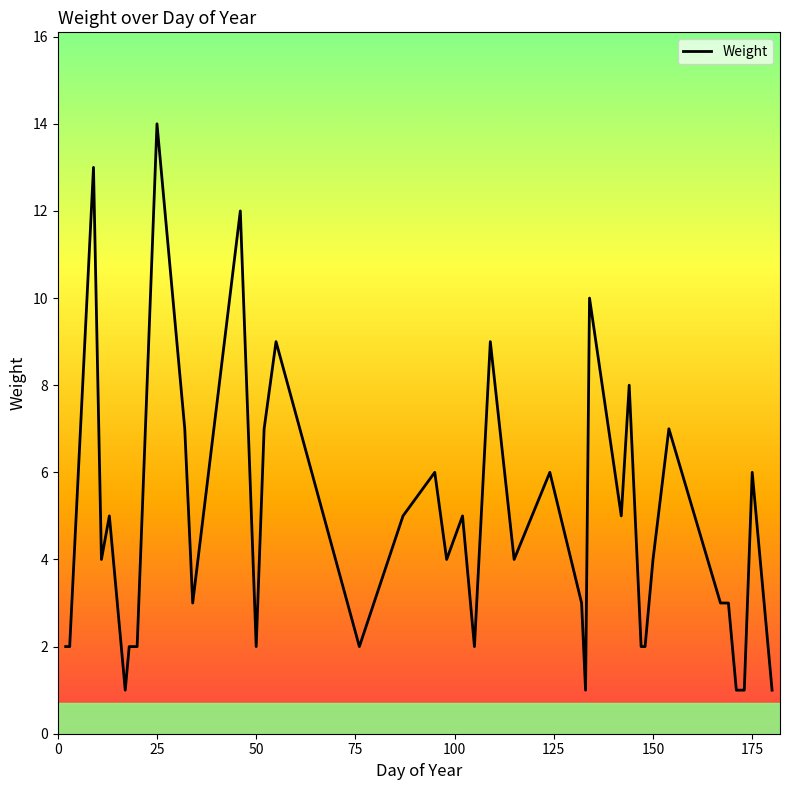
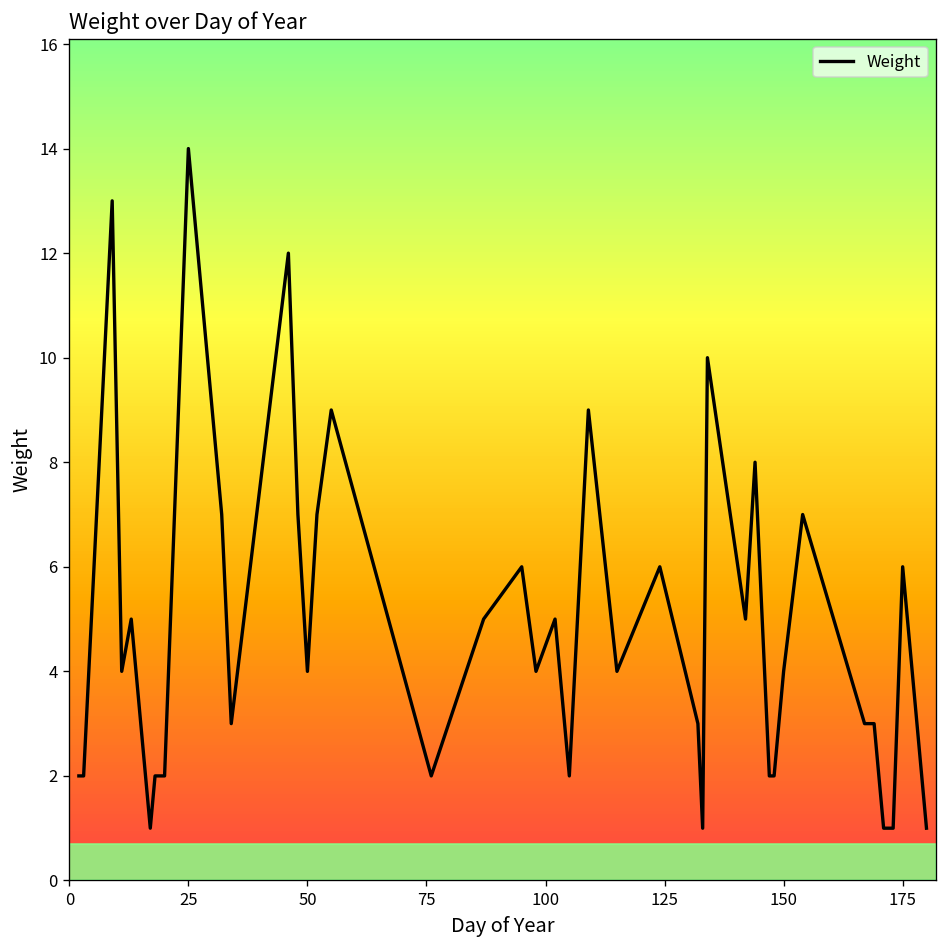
50: 2 -> 4
